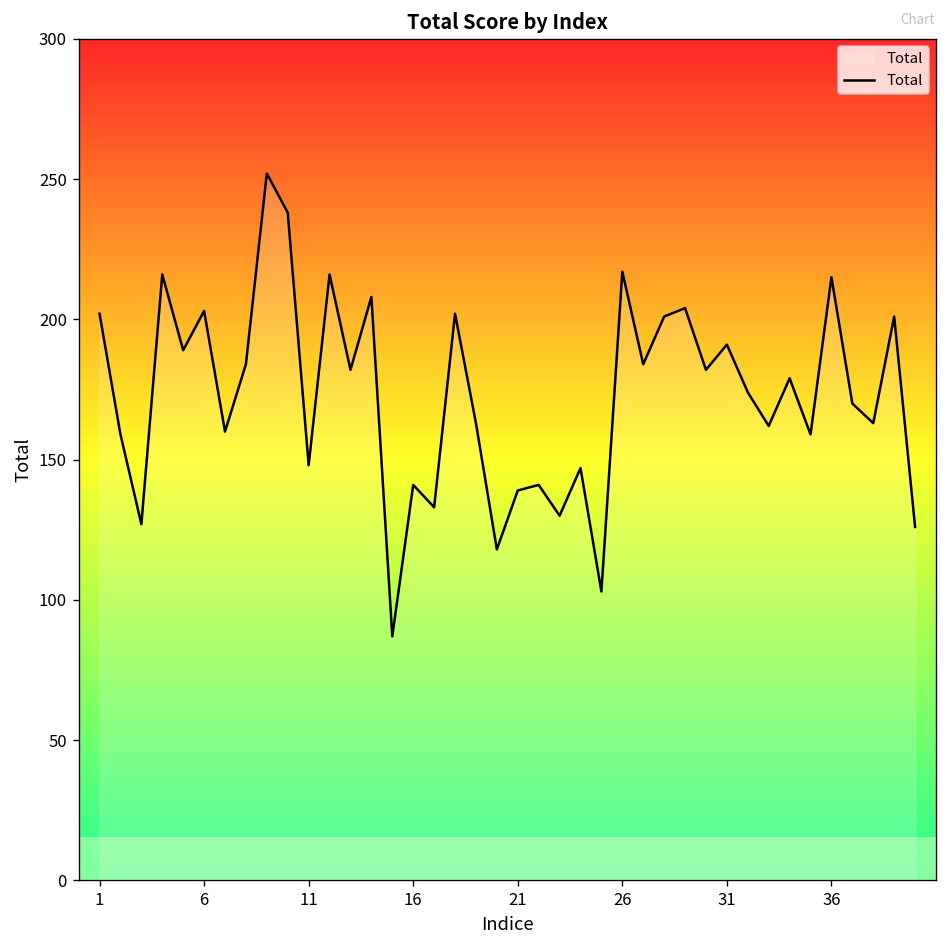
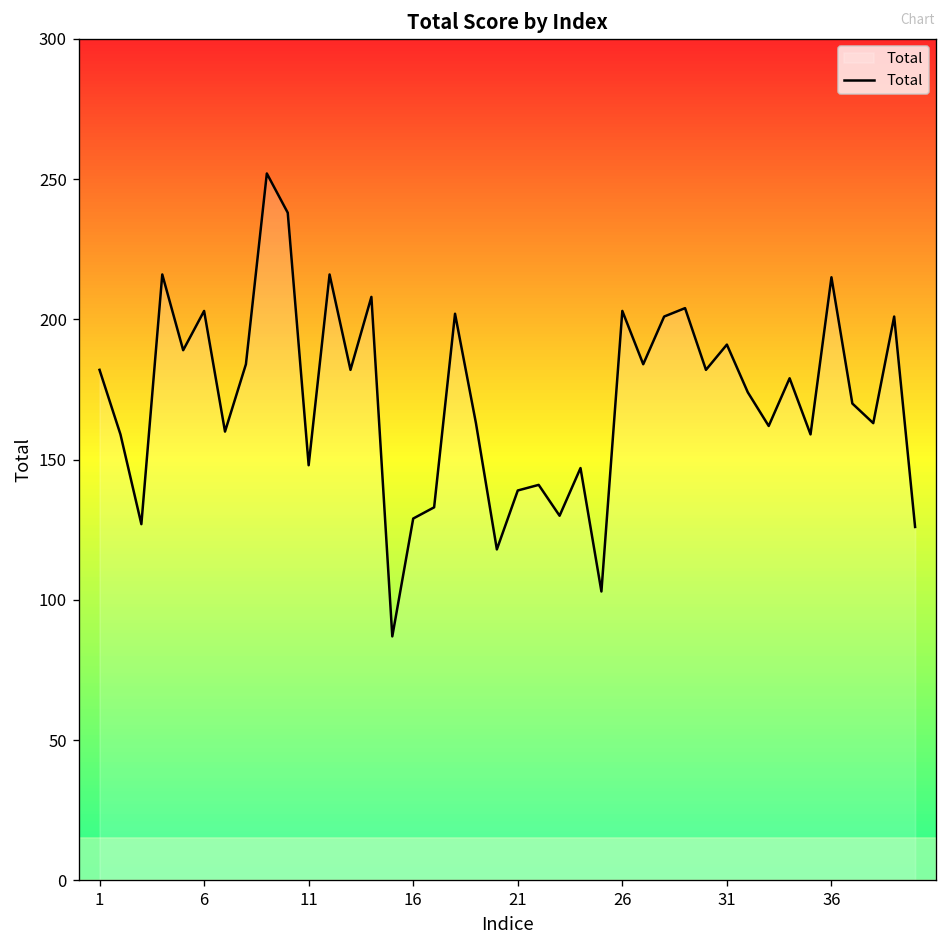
1: 202 -> 182
16: 141 -> 129
26: 217 -> 203
